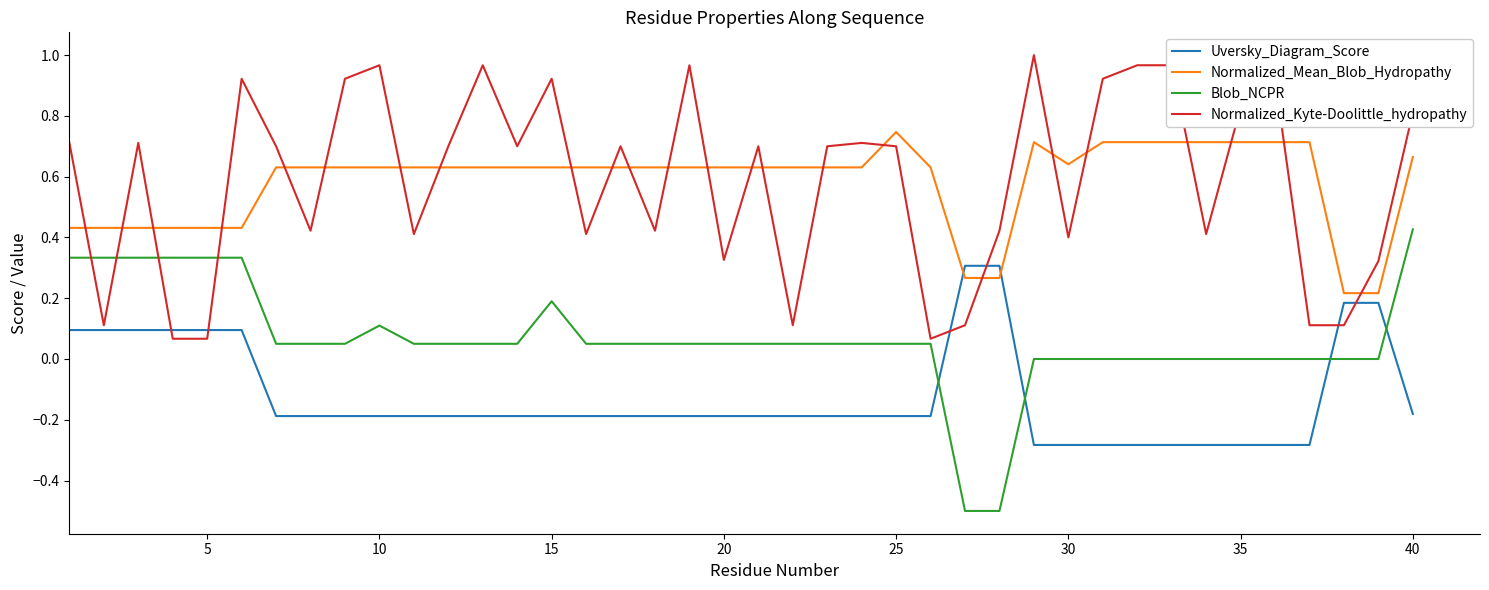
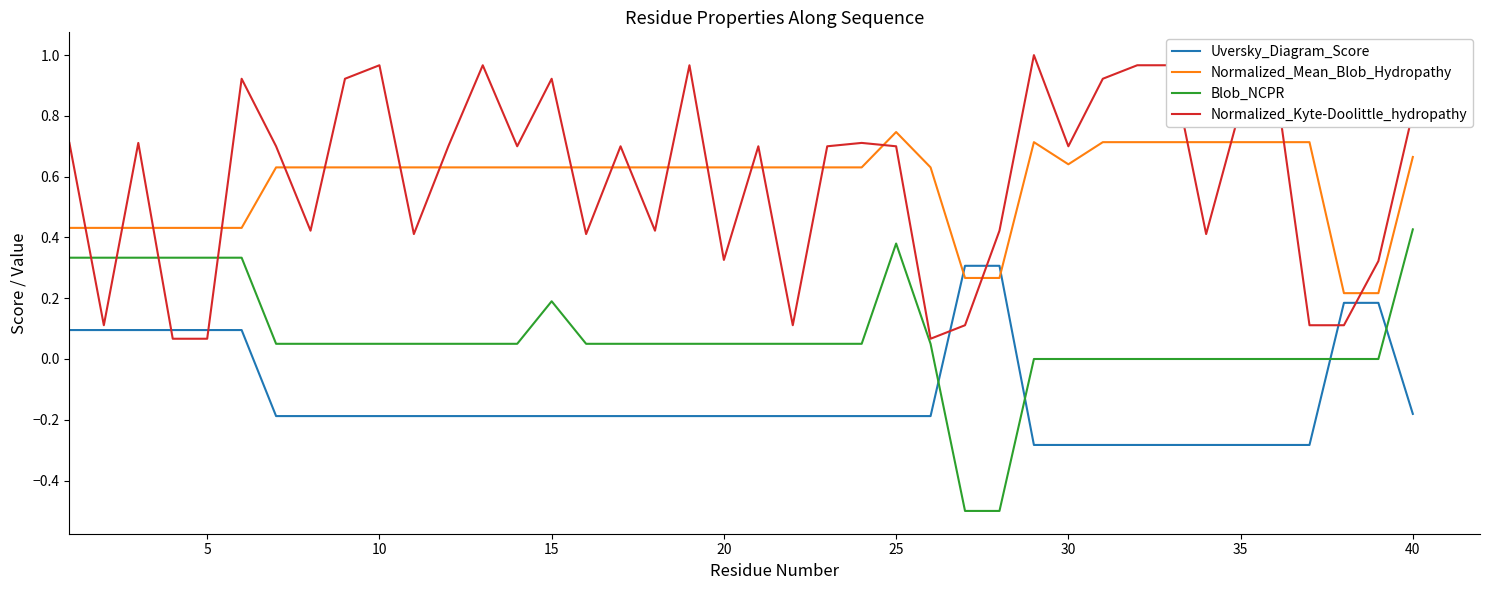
Blob_NCPR, 10: 0.11 -> 0.05
Blob_NCPR, 25: 0.05 -> 0.38
Normalized_Kyte-Doolittle_hydropathy, 30: 0.4 -> 0.7
